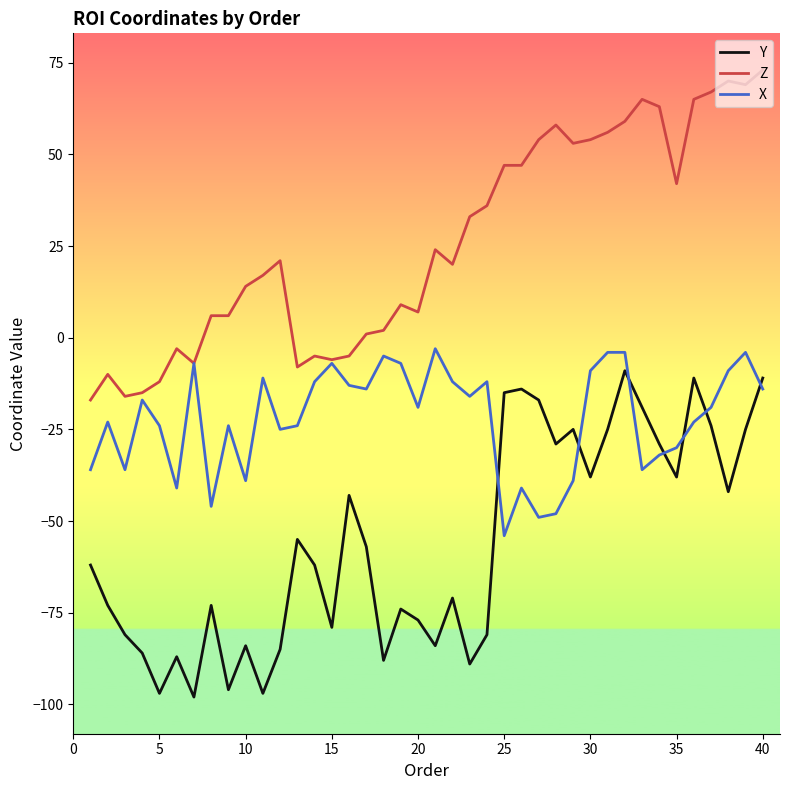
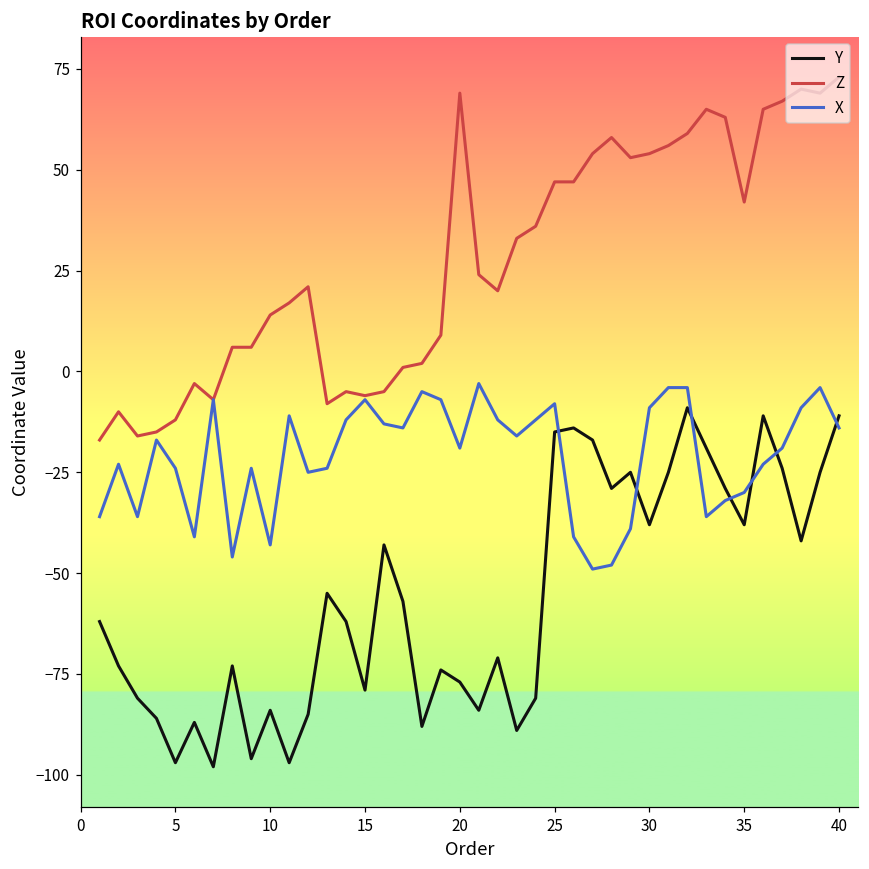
X, 10: -39 -> -43
Z, 20: 7 -> 69
X, 25: -54 -> -8
